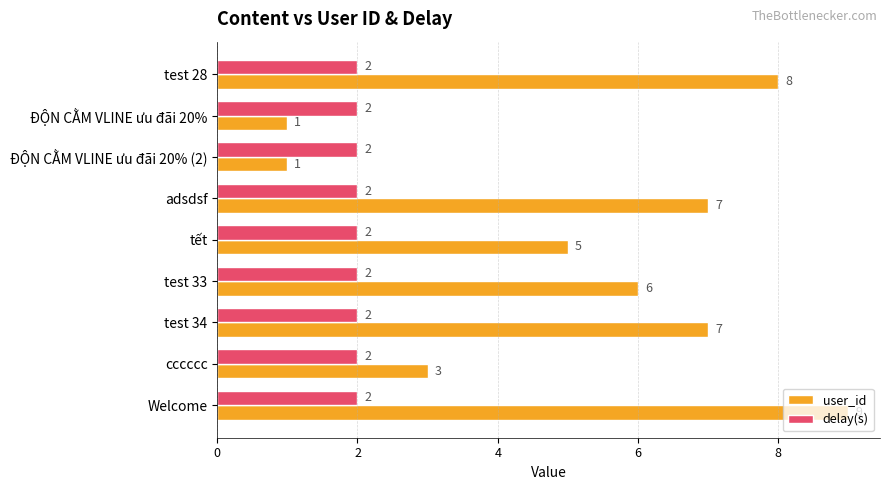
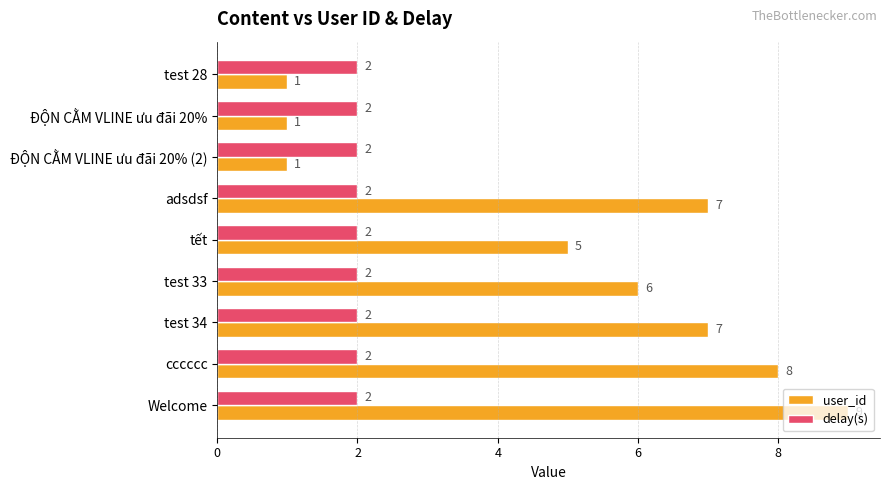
user_id, test 28: 8 -> 1
user_id, cccccc: 3 -> 8
